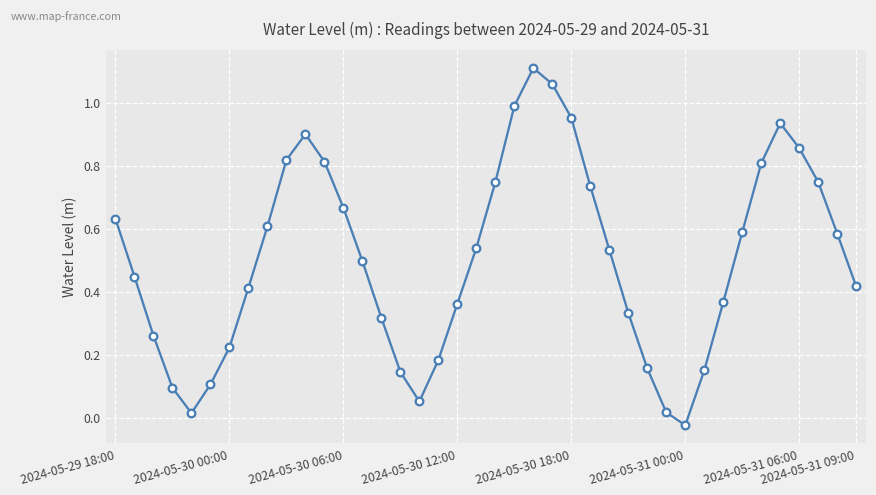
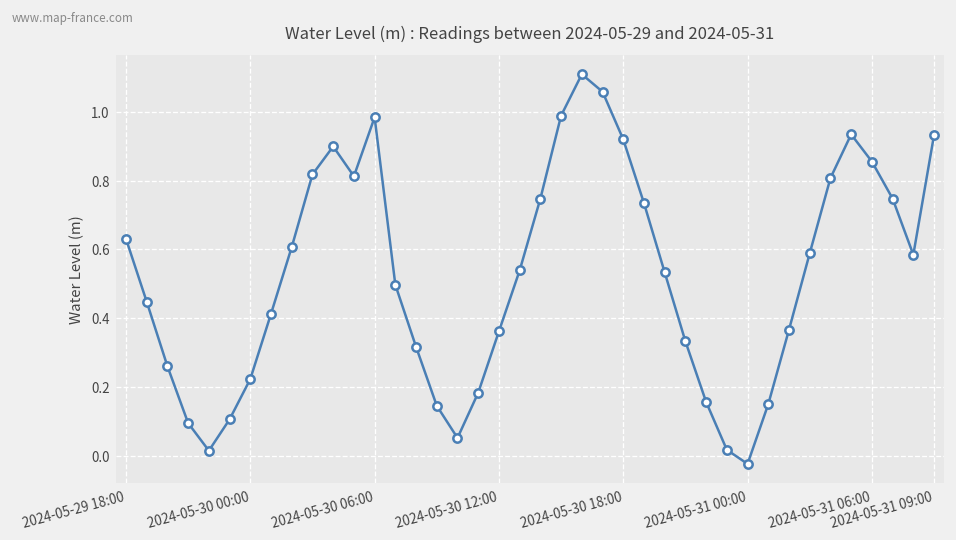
2024-05-30 06:00: 0.67 -> 0.98
2024-05-30 18:00: 0.95 -> 0.92
2024-05-31 09:00: 0.42 -> 0.93
